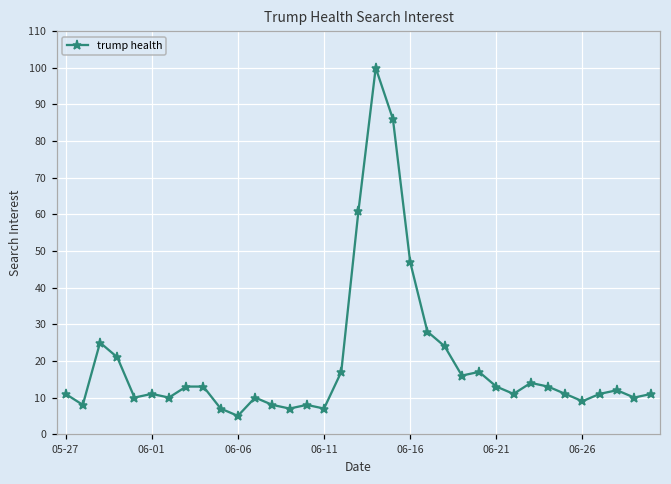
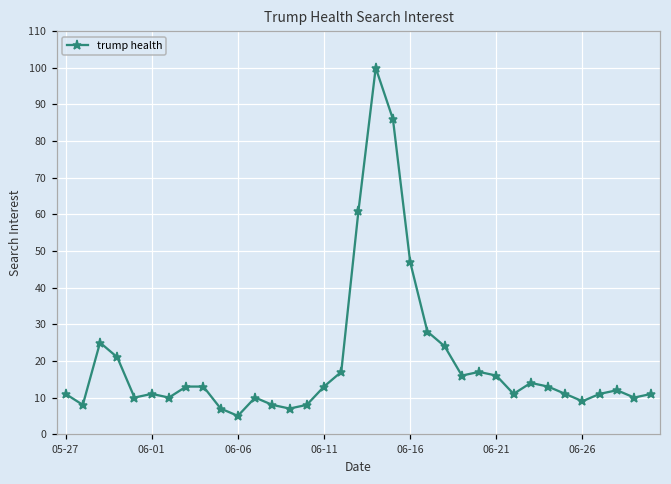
06-11: 7 -> 13
06-21: 13 -> 16
